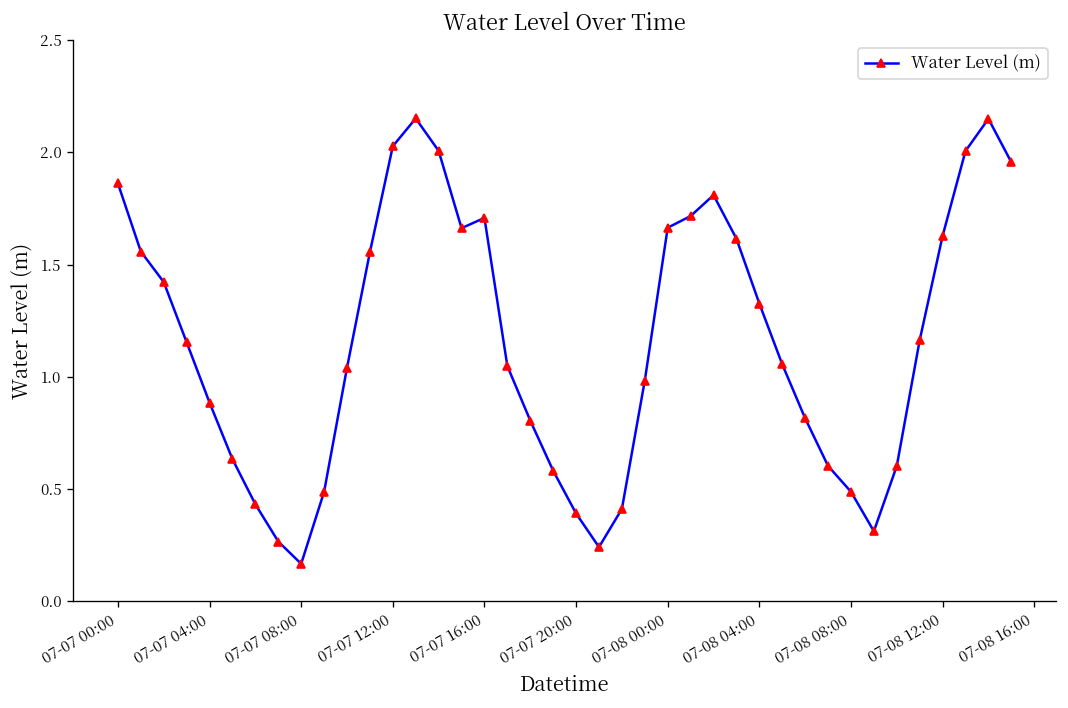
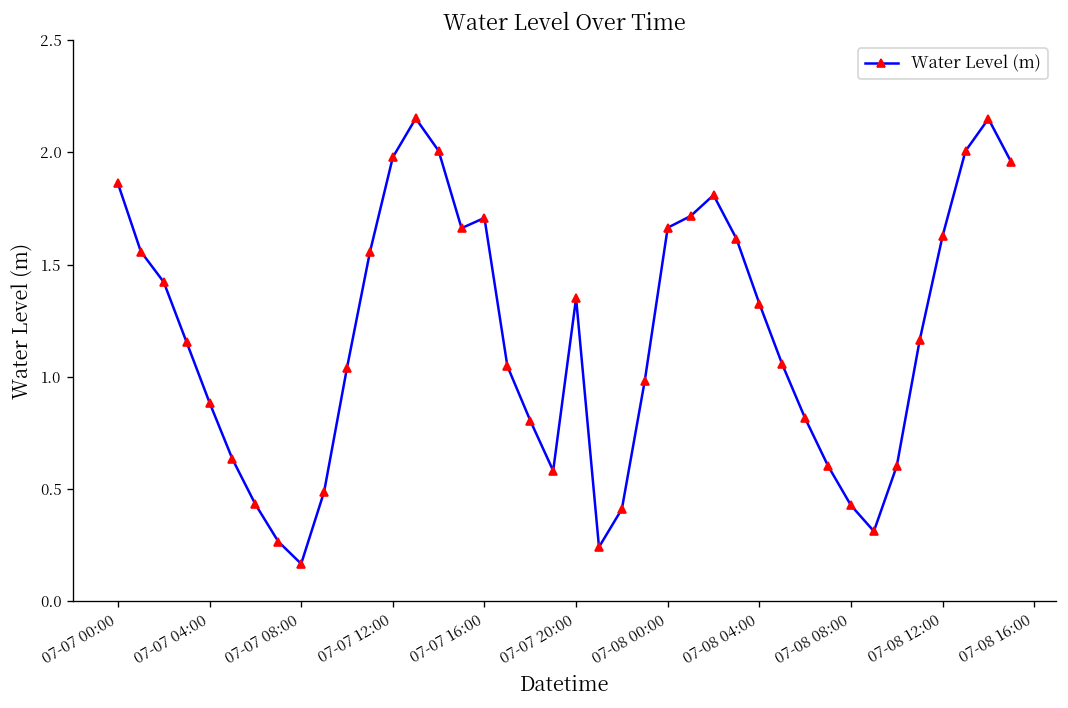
07-07 12:00: 2.03 -> 1.98
07-07 20:00: 0.39 -> 1.35
07-08 08:00: 0.49 -> 0.43
